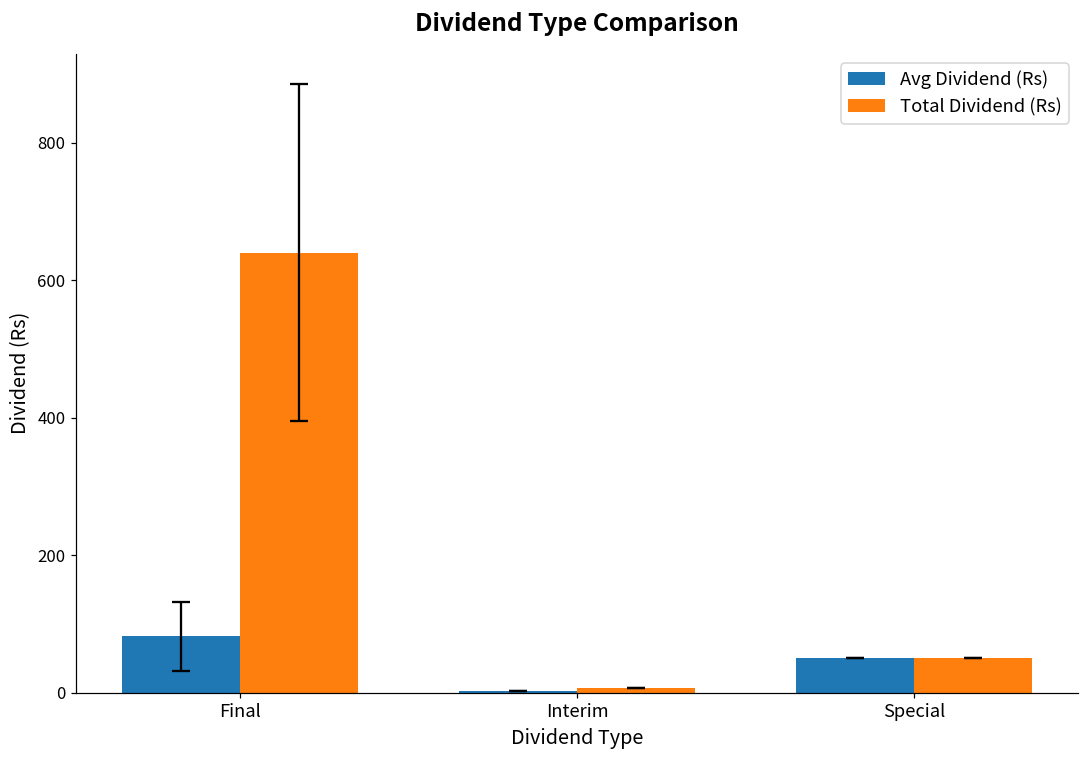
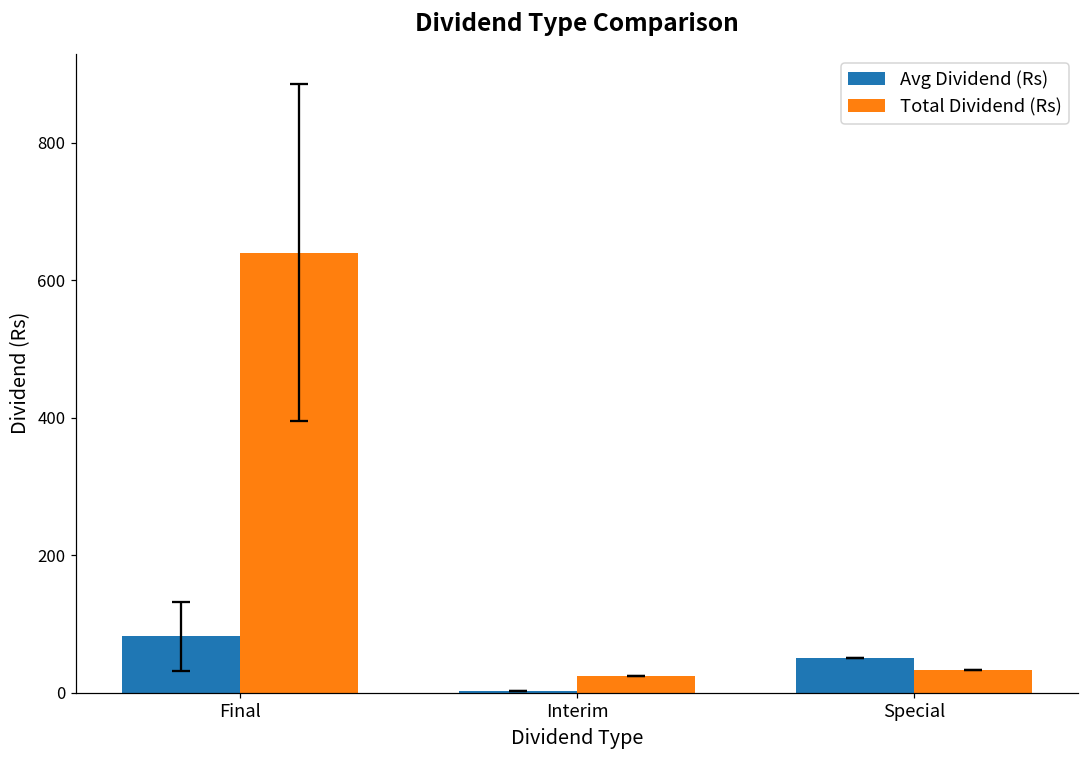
Total Dividend (Rs), Interim: 10 -> 20
Total Dividend (Rs), Special: 50 -> 30
